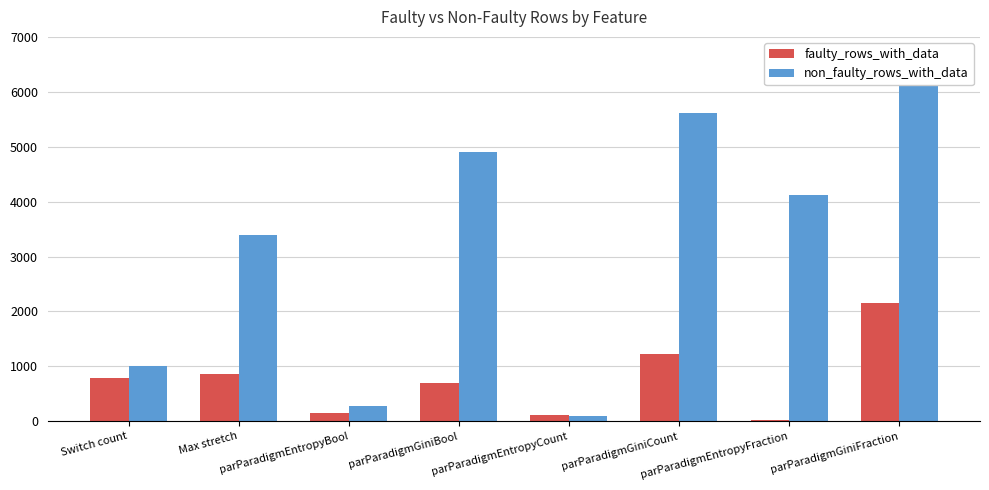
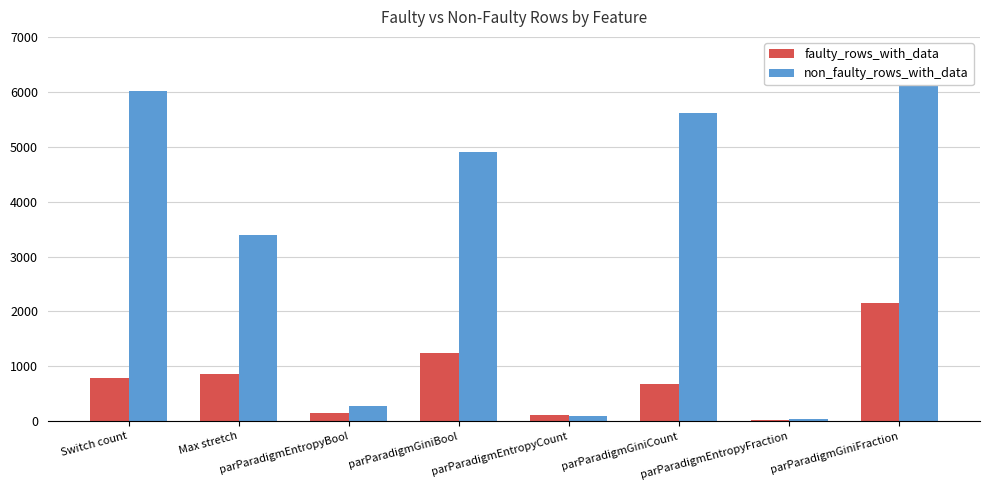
non_faulty_rows_with_data, Switch count: 1000 -> 6000
faulty_rows_with_data, parParadigmGiniBool: 700 -> 1200
faulty_rows_with_data, parParadigmGiniCount: 1200 -> 700
non_faulty_rows_with_data, parParadigmEntropyFraction: 4100 -> 100
